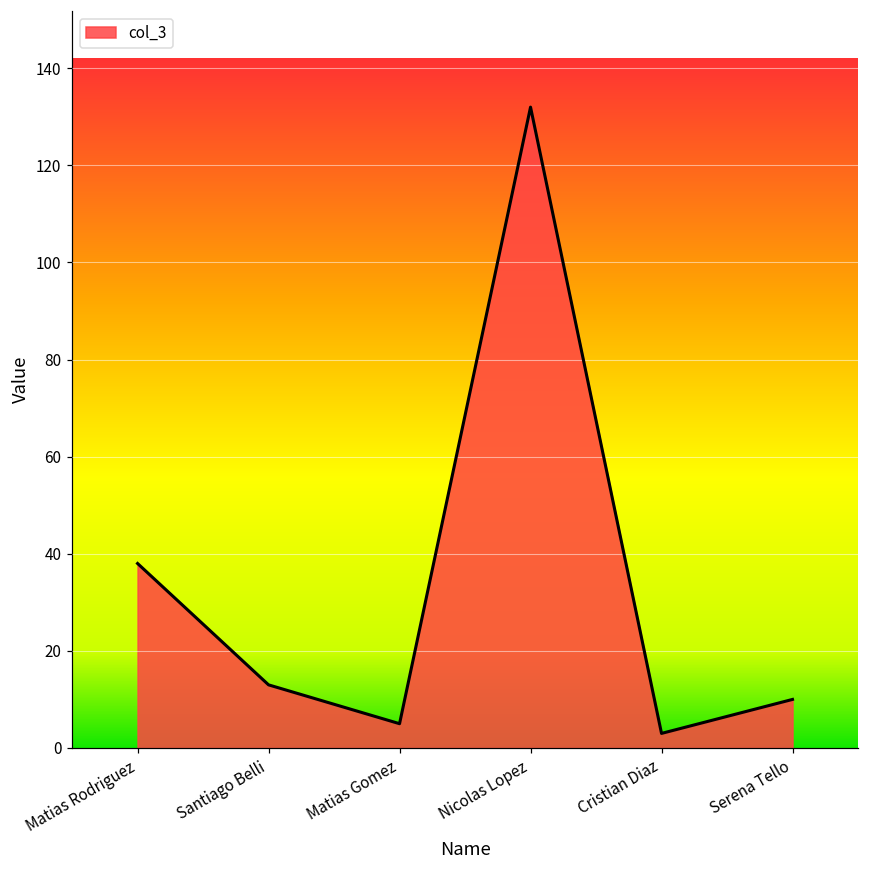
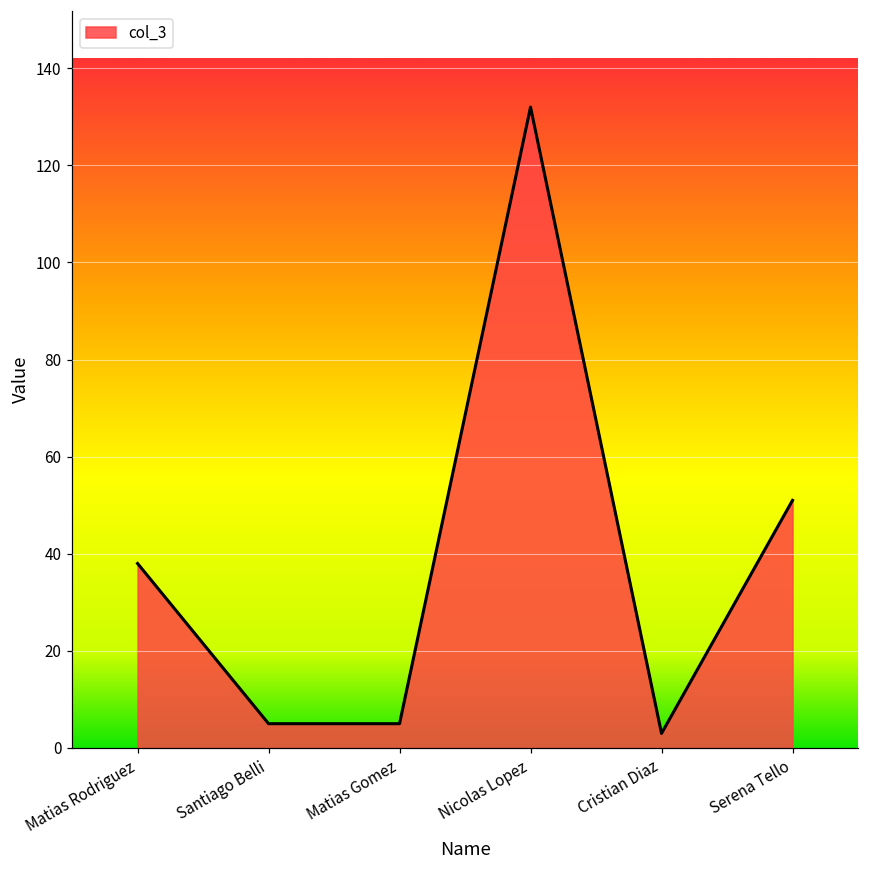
Santiago Belli: 13 -> 5
Serena Tello: 10 -> 51
